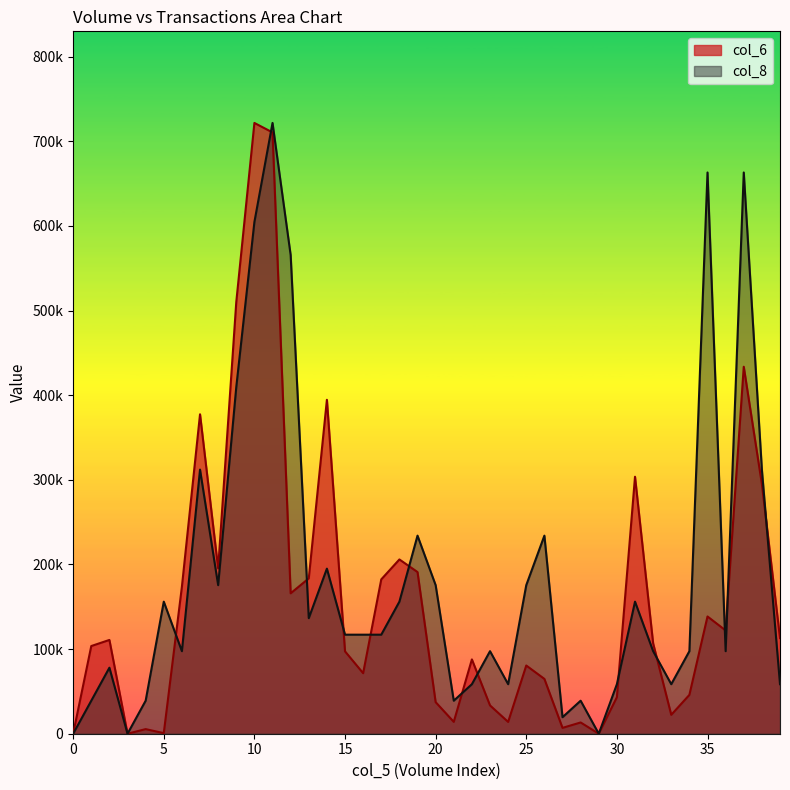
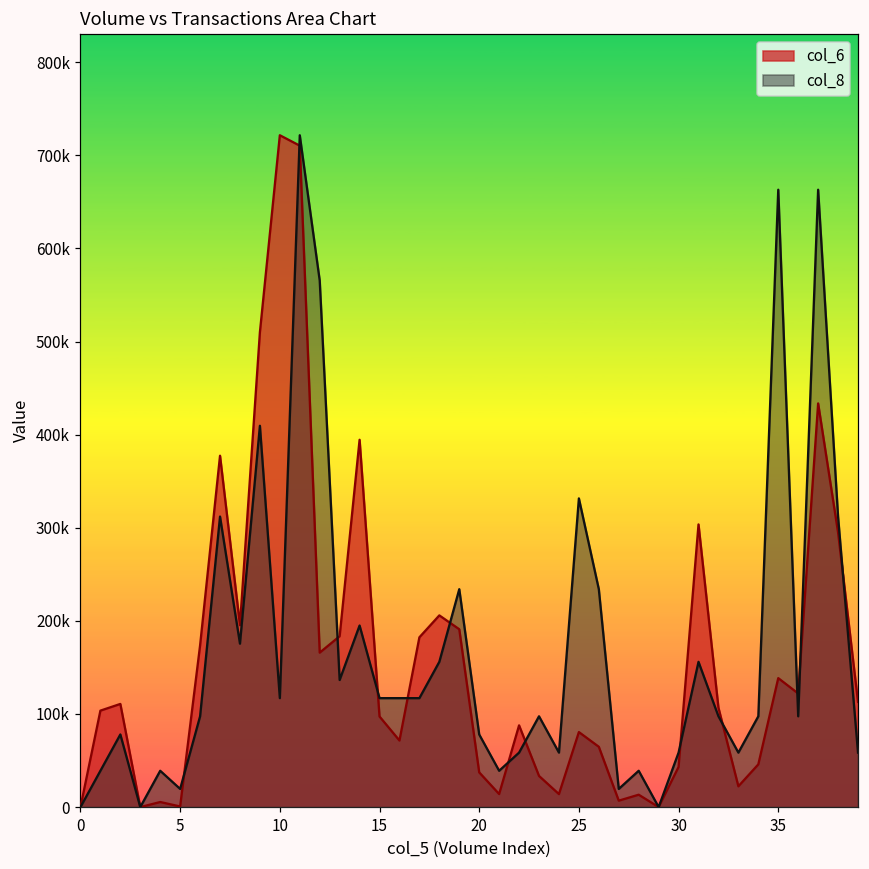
col_8, 5: 160000 -> 20000
col_8, 10: 600000 -> 120000
col_8, 20: 180000 -> 80000
col_8, 25: 180000 -> 330000
